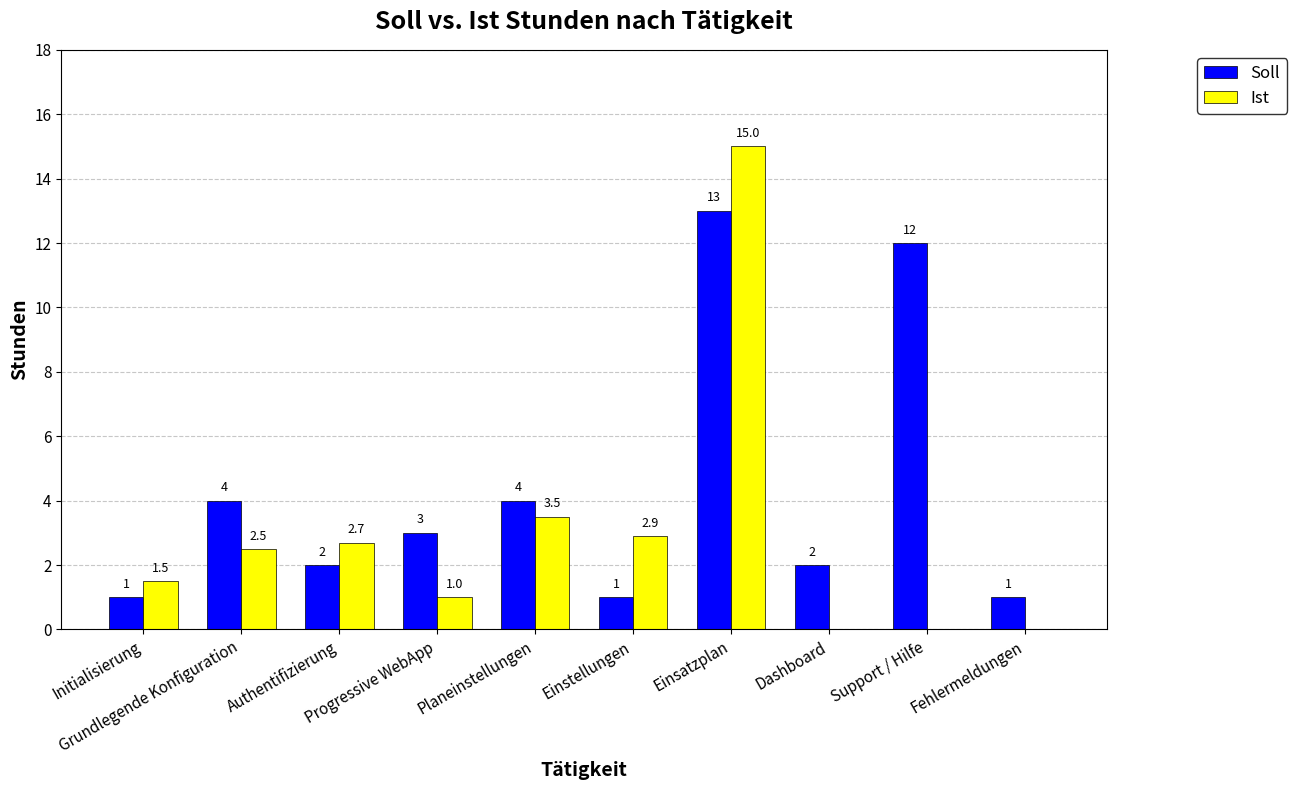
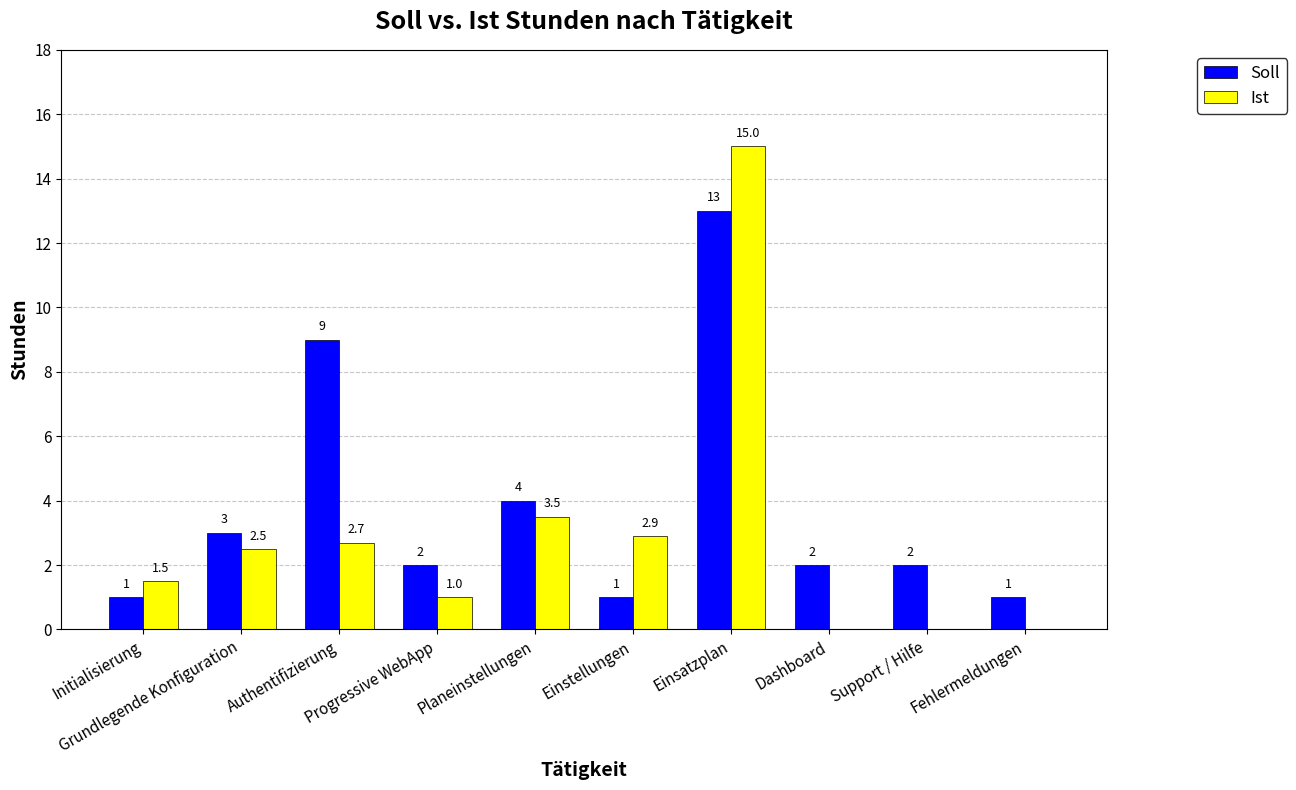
Soll, Grundlegende Konfiguration: 4 -> 3
Soll, Authentifizierung: 2 -> 9
Soll, Progressive WebApp: 3 -> 2
Soll, Support / Hilfe: 12 -> 2
